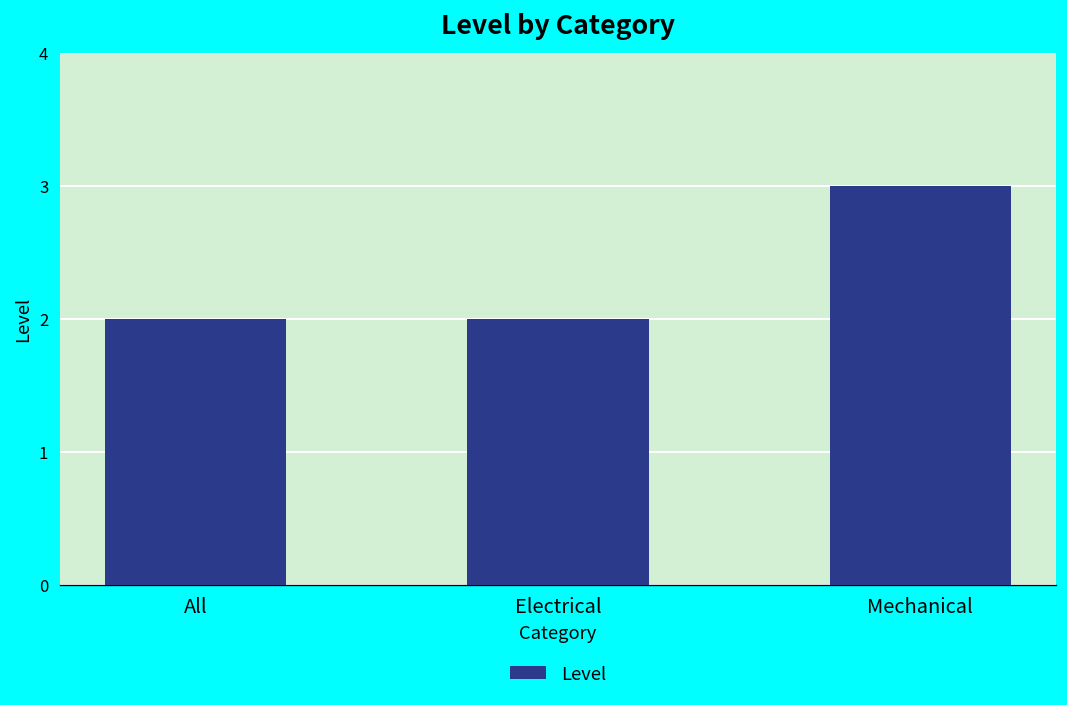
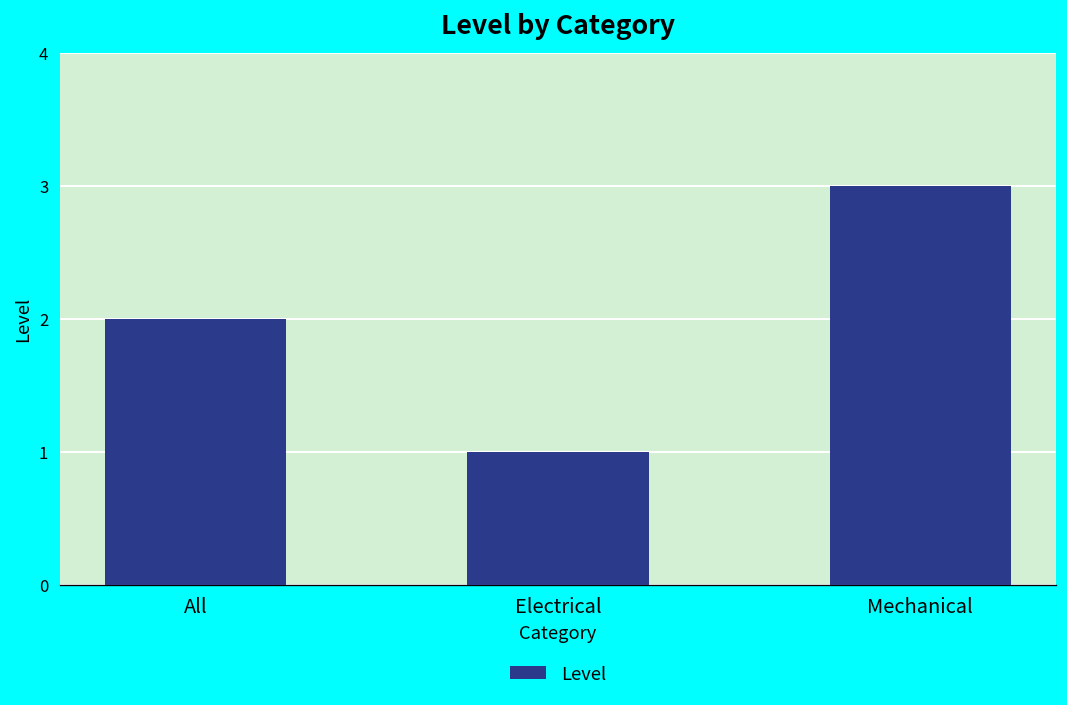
Electrical: 2 -> 1
